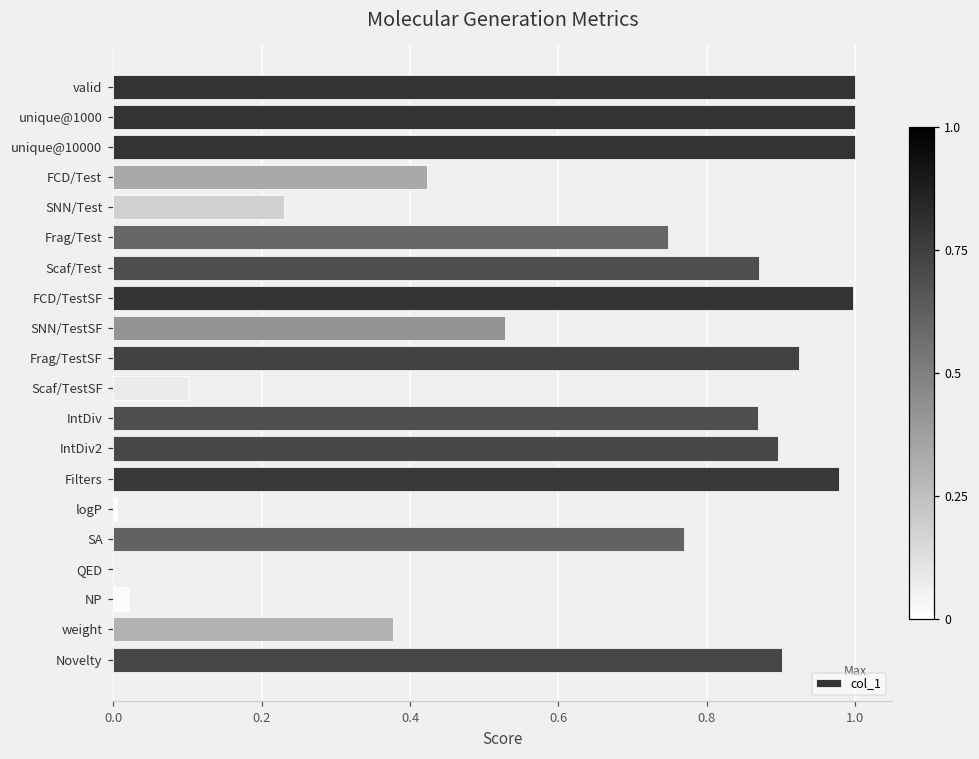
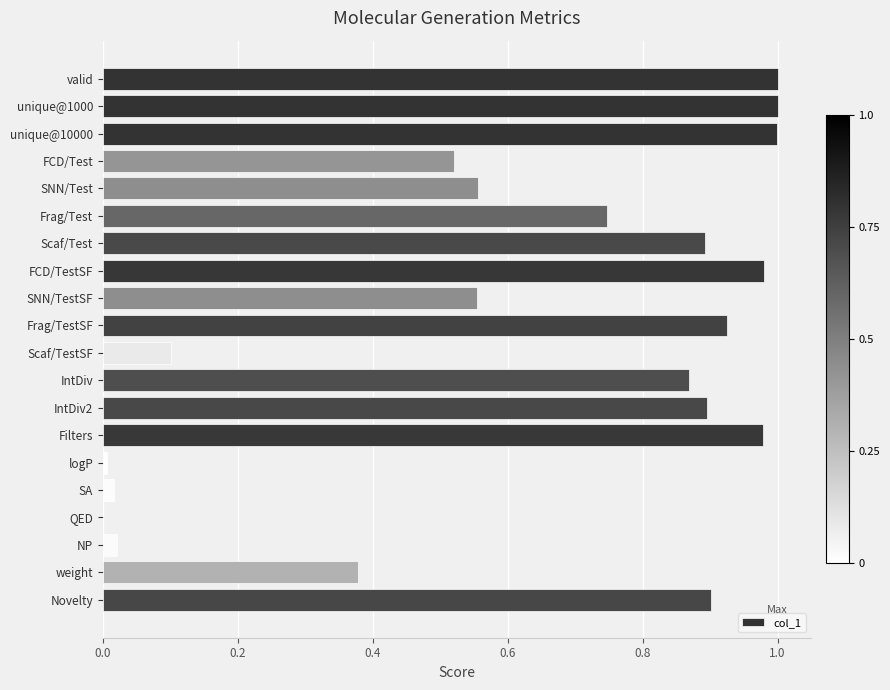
FCD/Test: 0.42 -> 0.52
SNN/Test: 0.23 -> 0.56
Scaf/Test: 0.87 -> 0.89
FCD/TestSF: 1.00 -> 0.98
SNN/TestSF: 0.53 -> 0.55
SA: 0.77 -> 0.02
